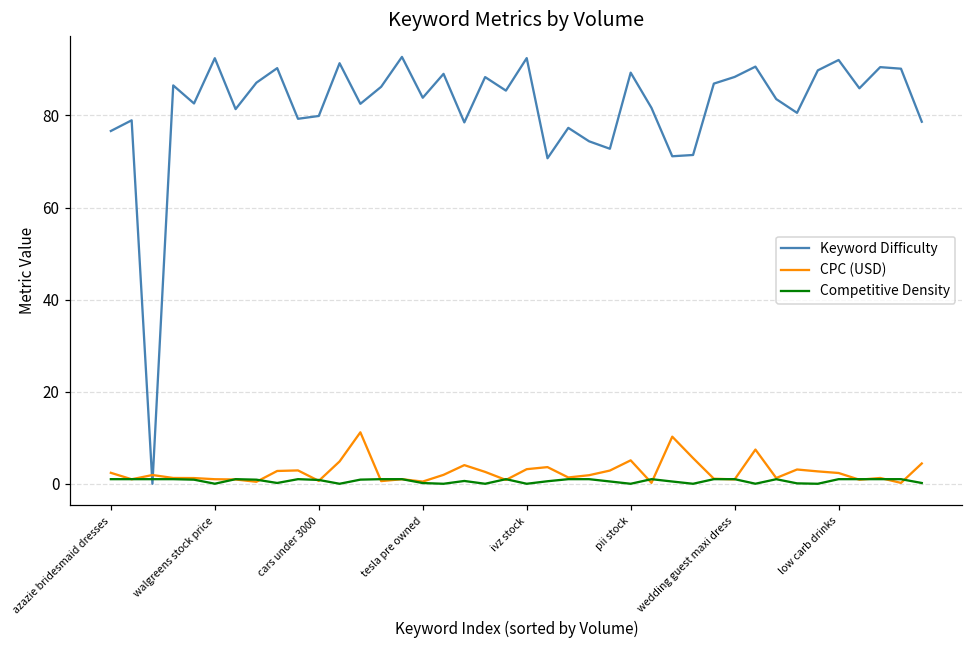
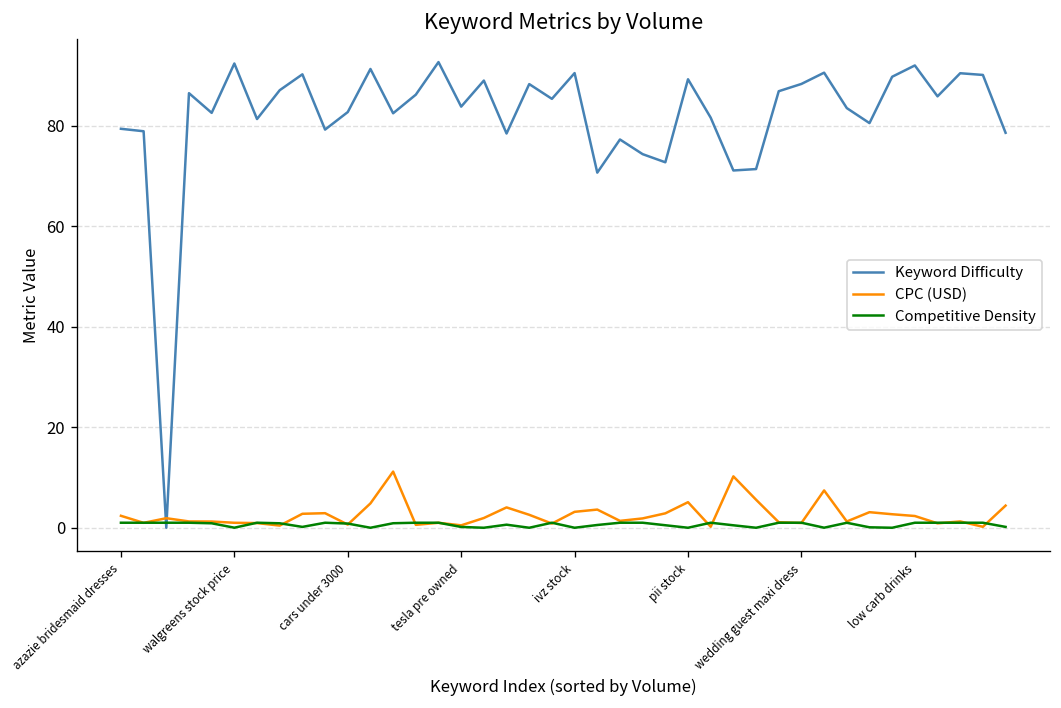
Keyword Difficulty, azazie bridesmaid dresses: 77 -> 79
Keyword Difficulty, cars under 3000: 80 -> 83
Keyword Difficulty, ivz stock: 92 -> 91
